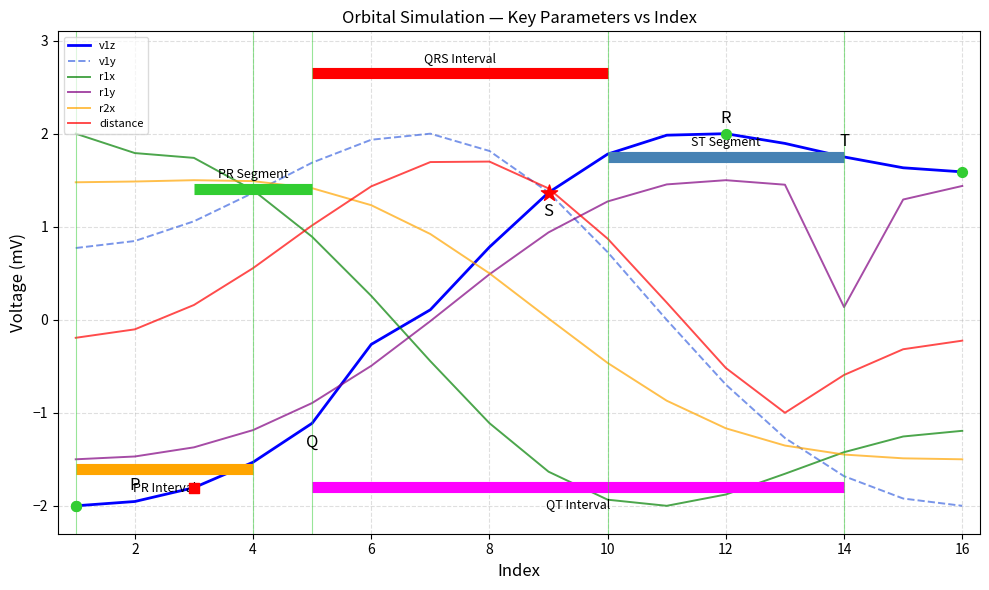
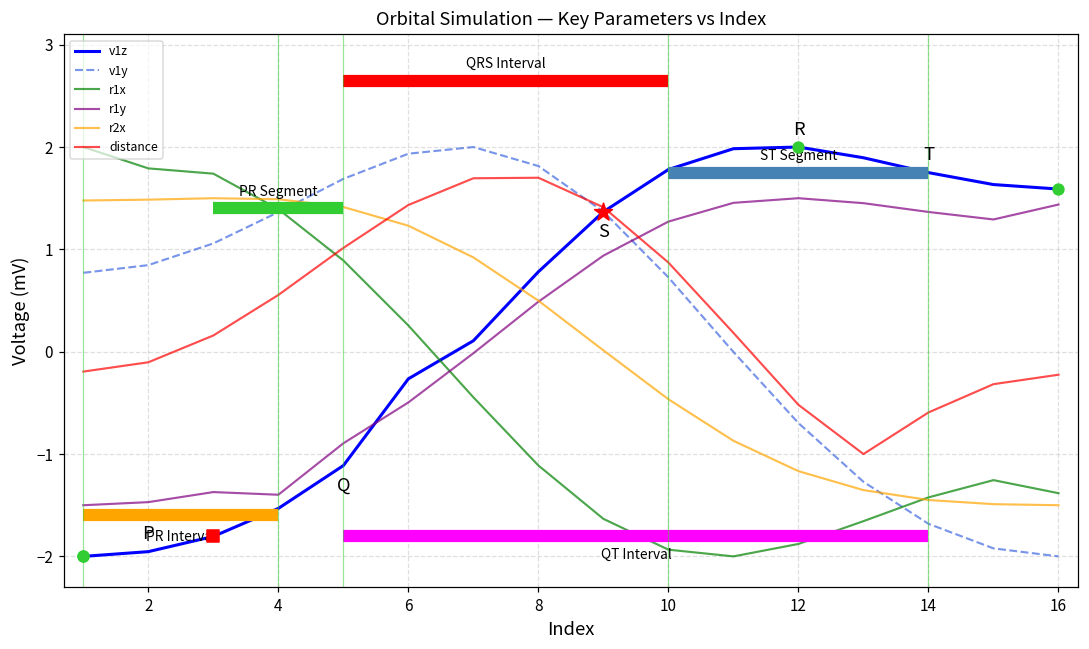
r1y, 4: -1.2 -> -1.4
r1y, 14: 0.1 -> 1.4
r1x, 16: -1.2 -> -1.4
